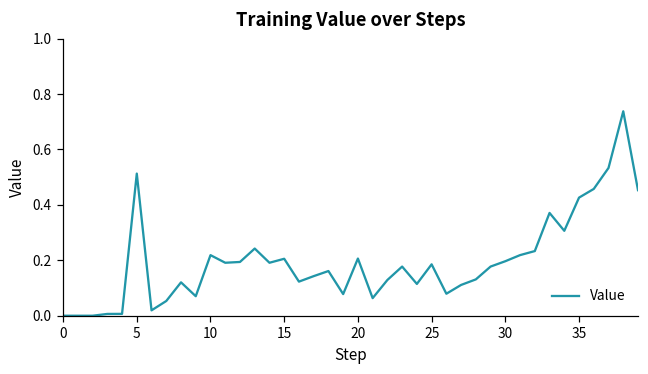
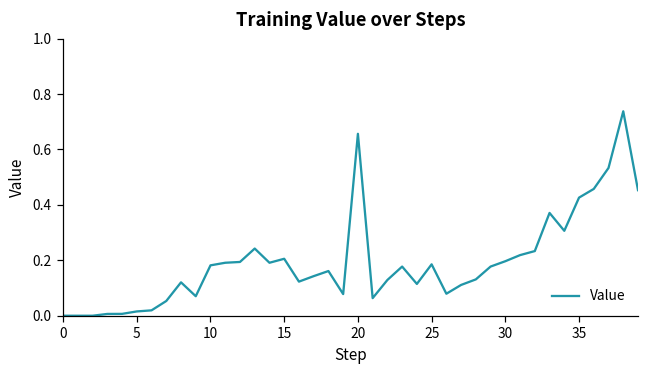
5: 0.51 -> 0.02
10: 0.22 -> 0.18
20: 0.21 -> 0.66
